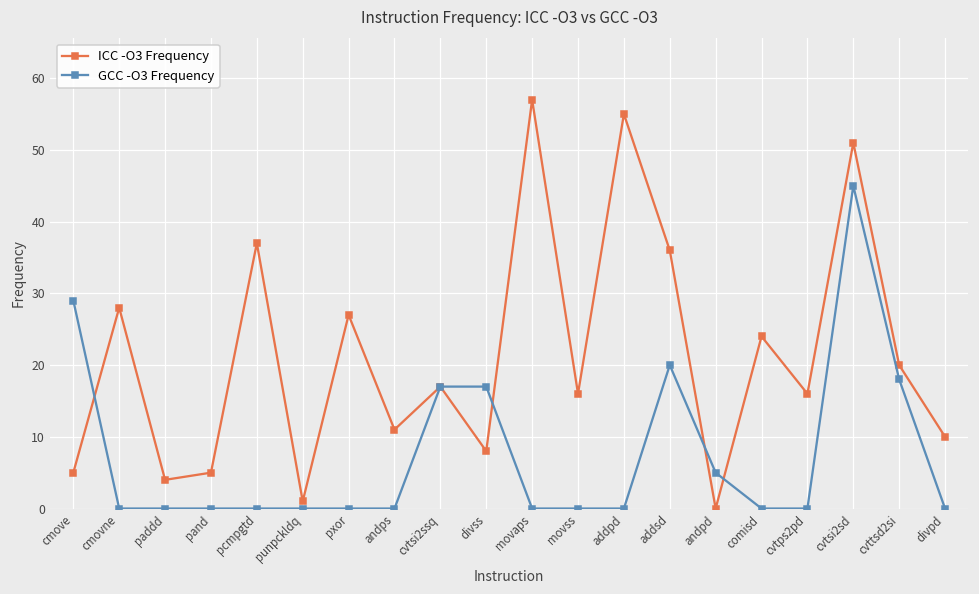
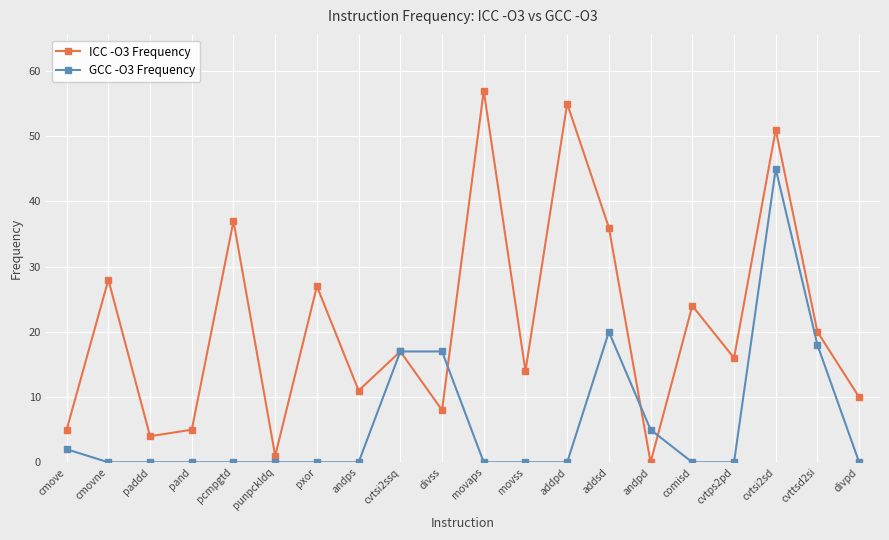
GCC -O3 Frequency, cmove: 29 -> 2
ICC -O3 Frequency, movss: 16 -> 14
